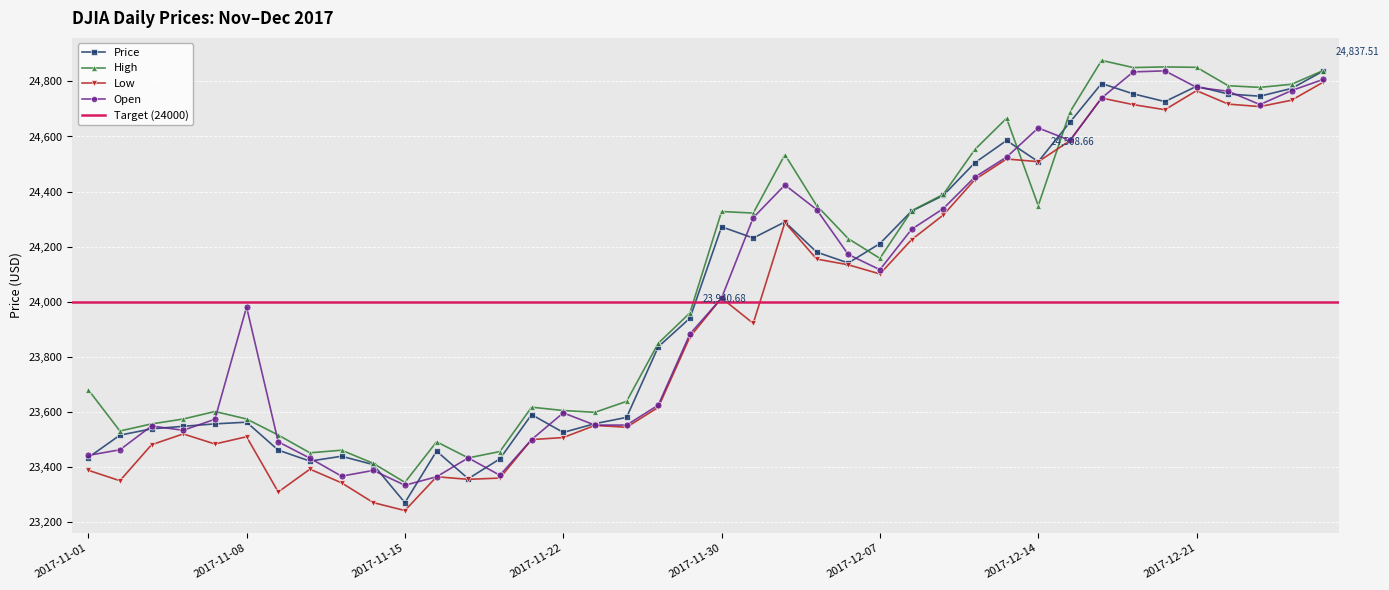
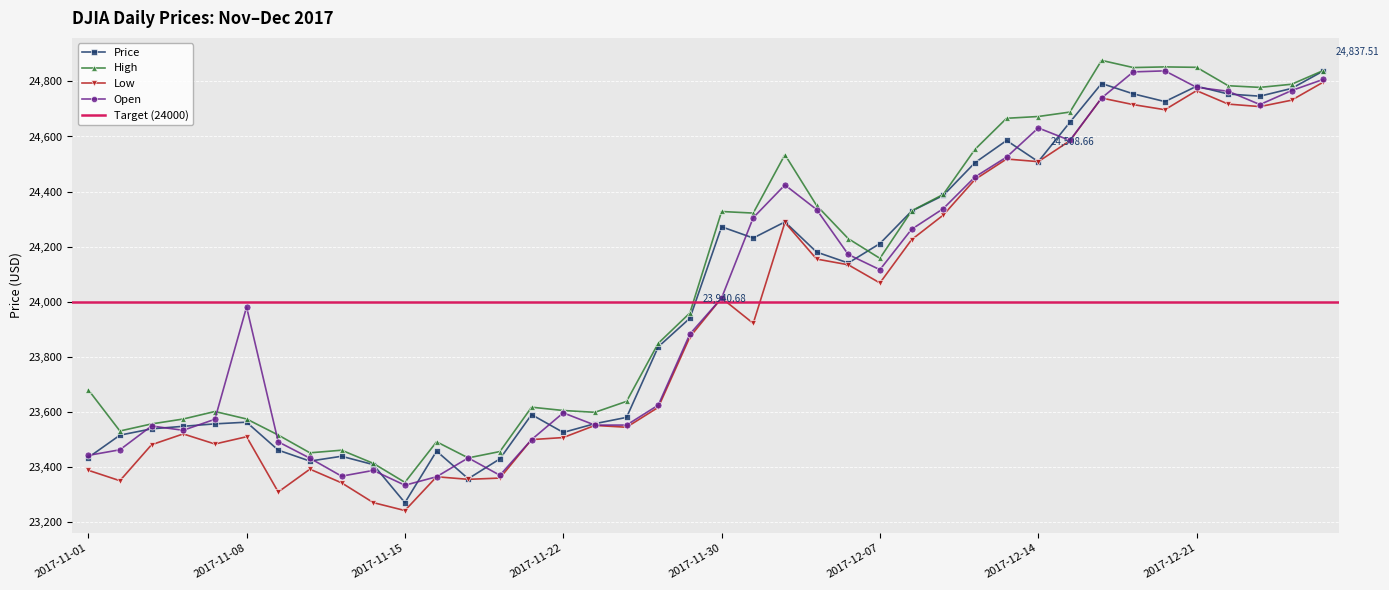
Low, 2017-12-07: 24,100 -> 24,070
High, 2017-12-14: 24,350 -> 24,670
